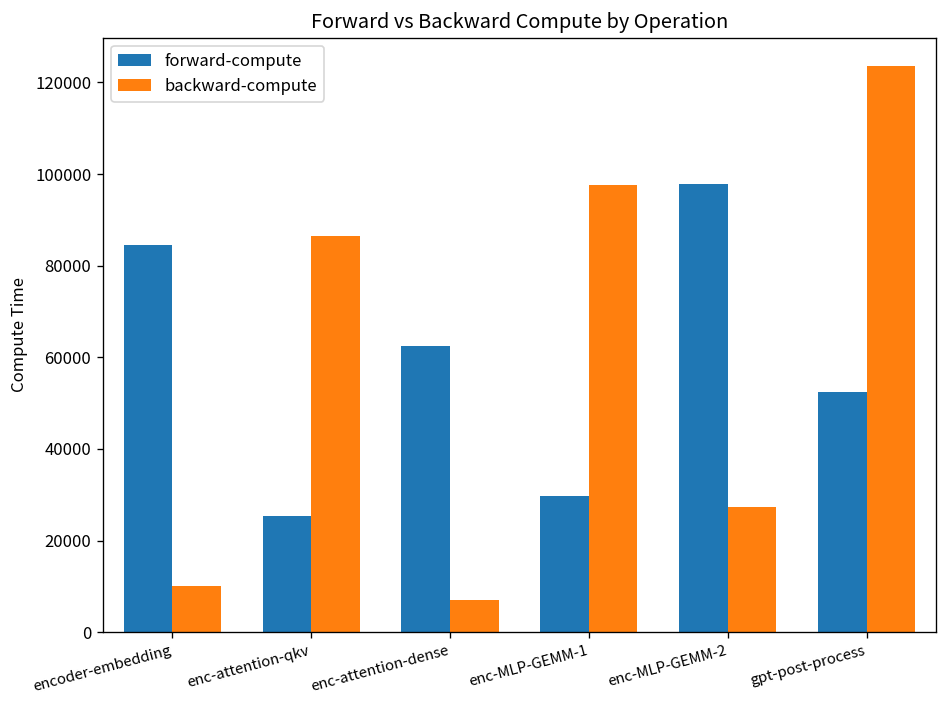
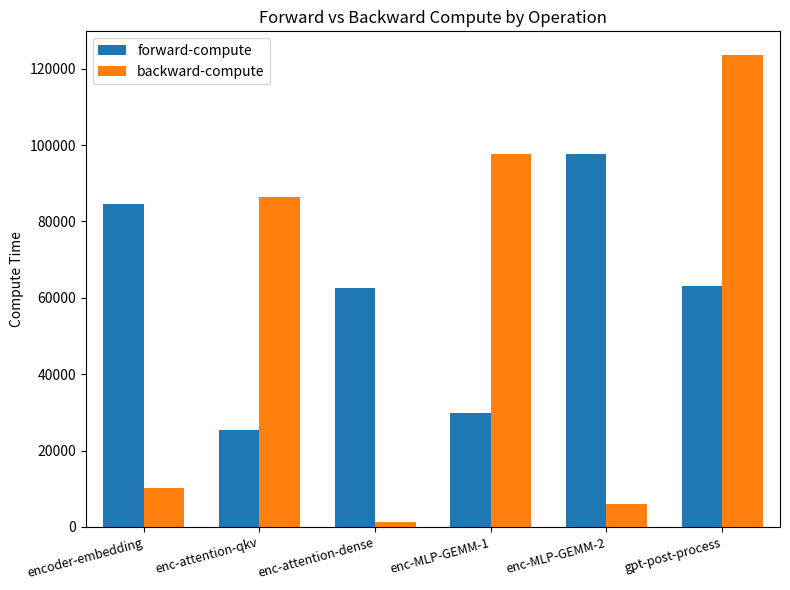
backward-compute, enc-attention-dense: 7000 -> 1000
backward-compute, enc-MLP-GEMM-2: 27000 -> 6000
forward-compute, gpt-post-process: 53000 -> 63000
